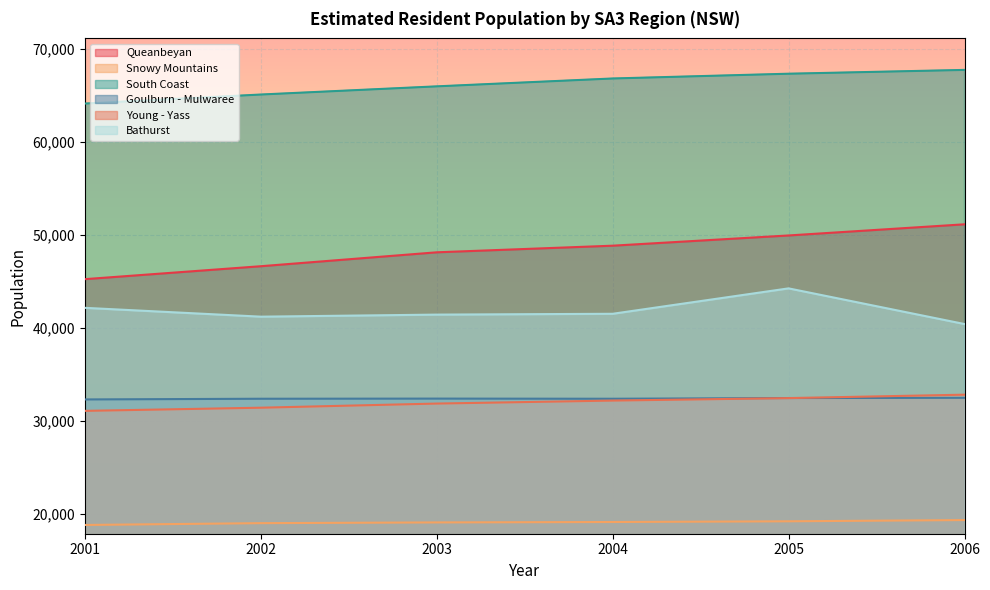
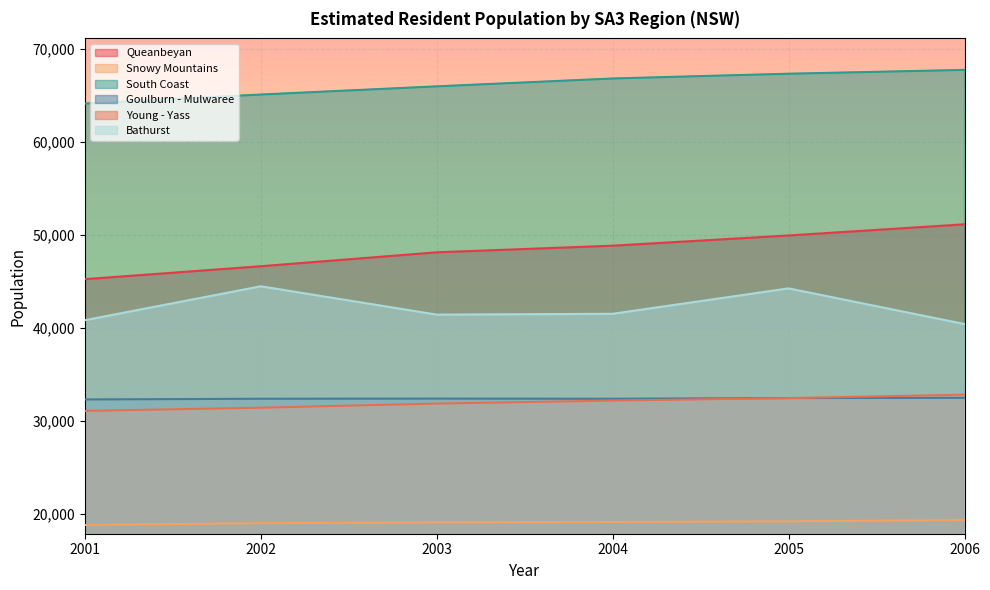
Bathurst, 2001: 42,000 -> 41,000
Bathurst, 2002: 41,000 -> 44,000
